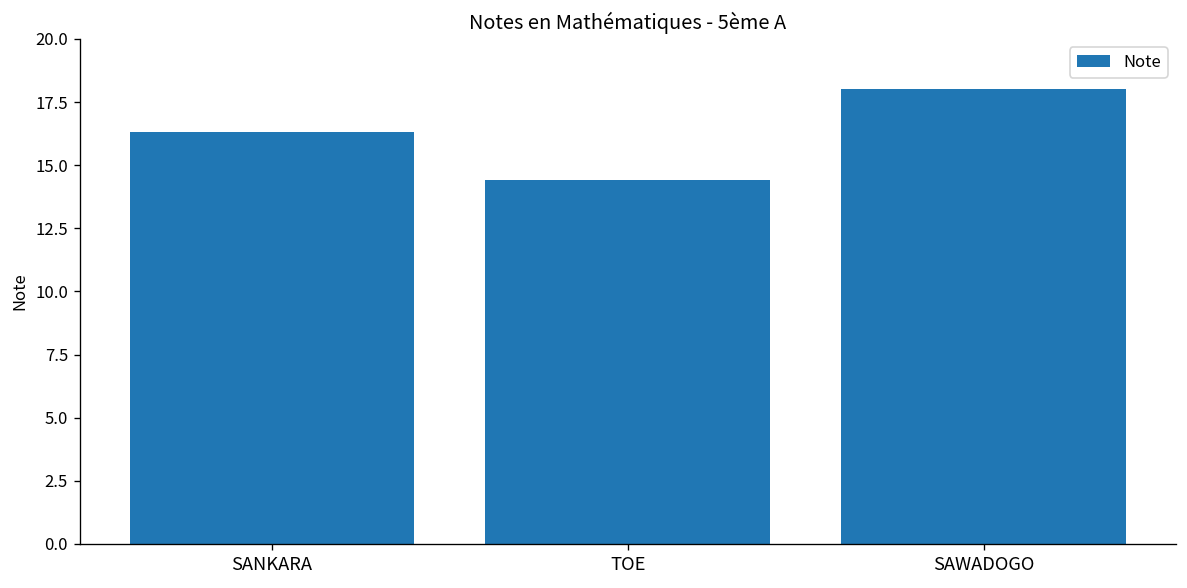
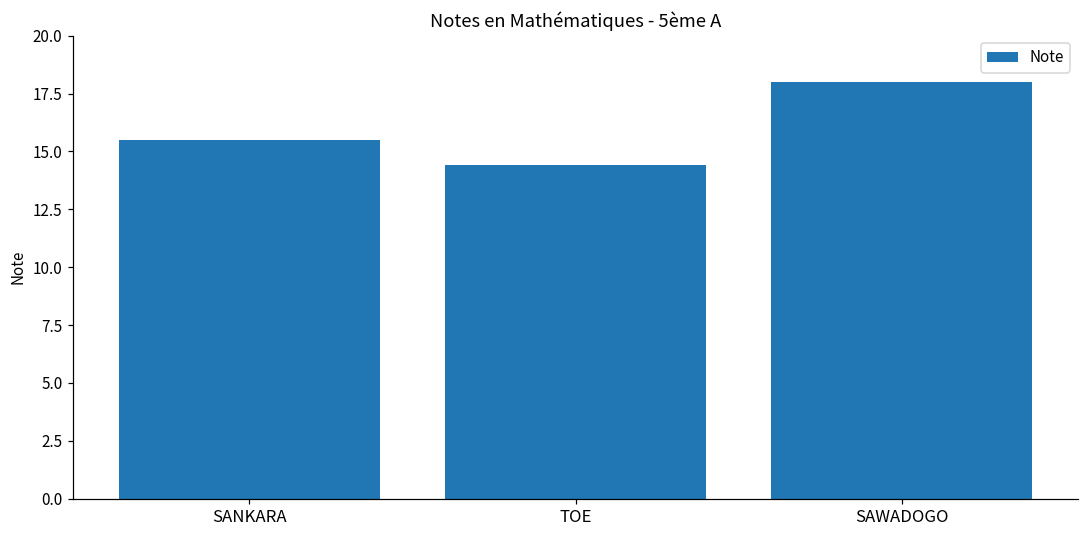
SANKARA: 16.3 -> 15.5
